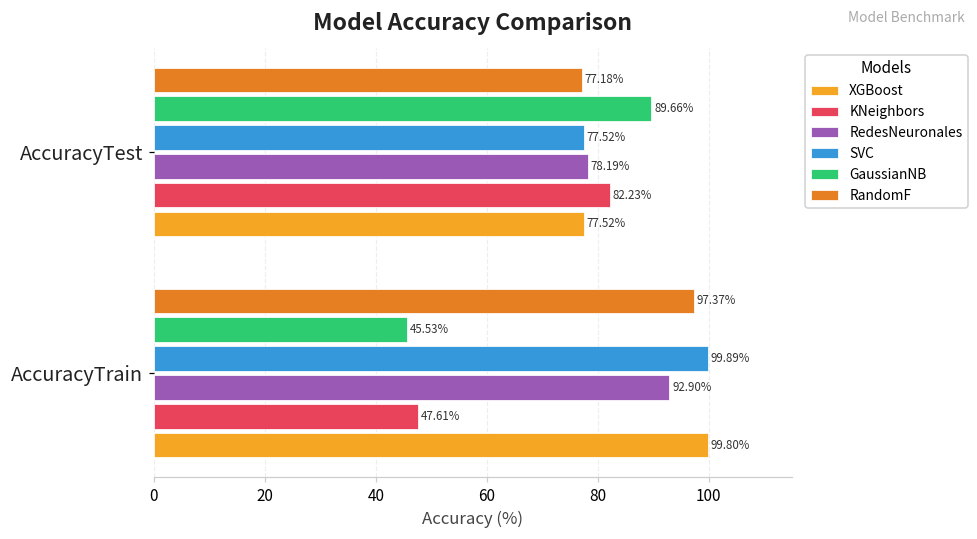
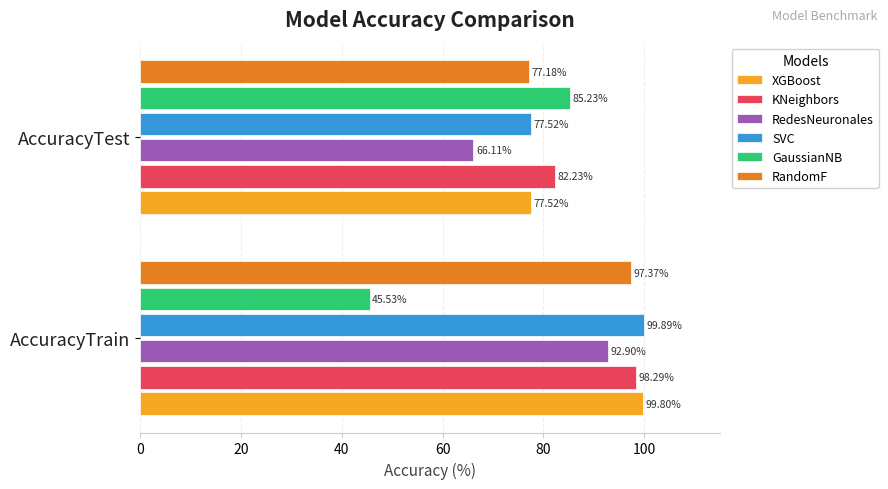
GaussianNB, AccuracyTest: 89.66% -> 85.23%
RedesNeuronales, AccuracyTest: 78.19% -> 66.11%
KNeighbors, AccuracyTrain: 47.61% -> 98.29%
